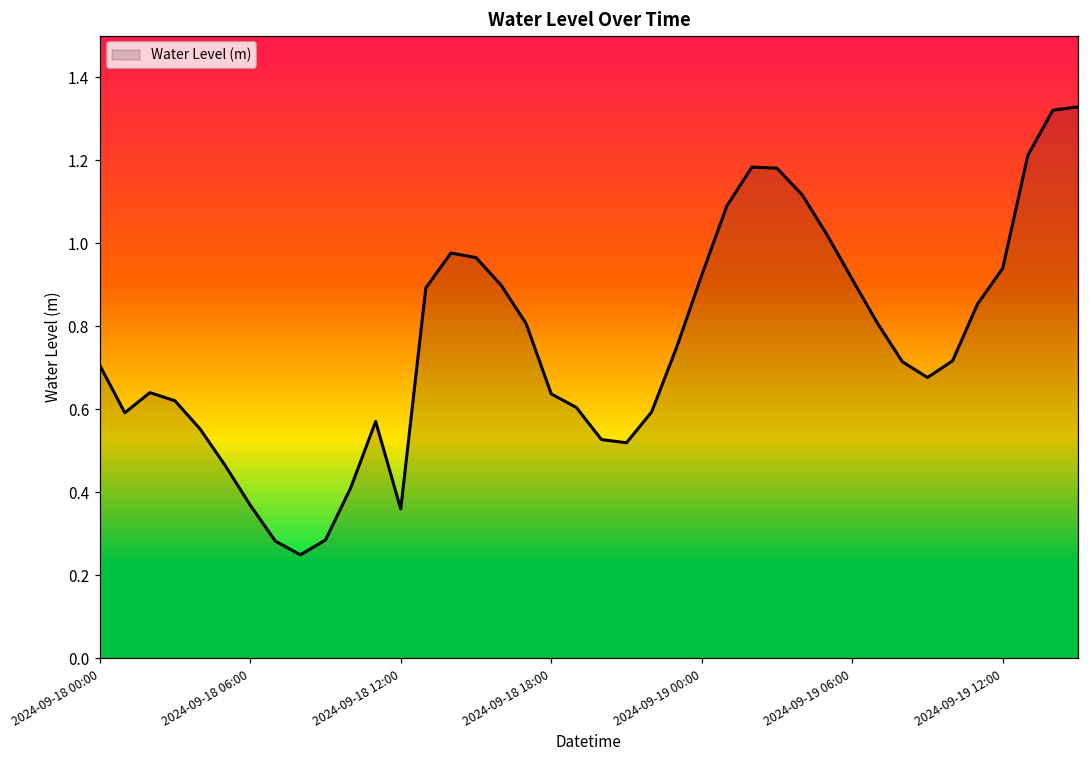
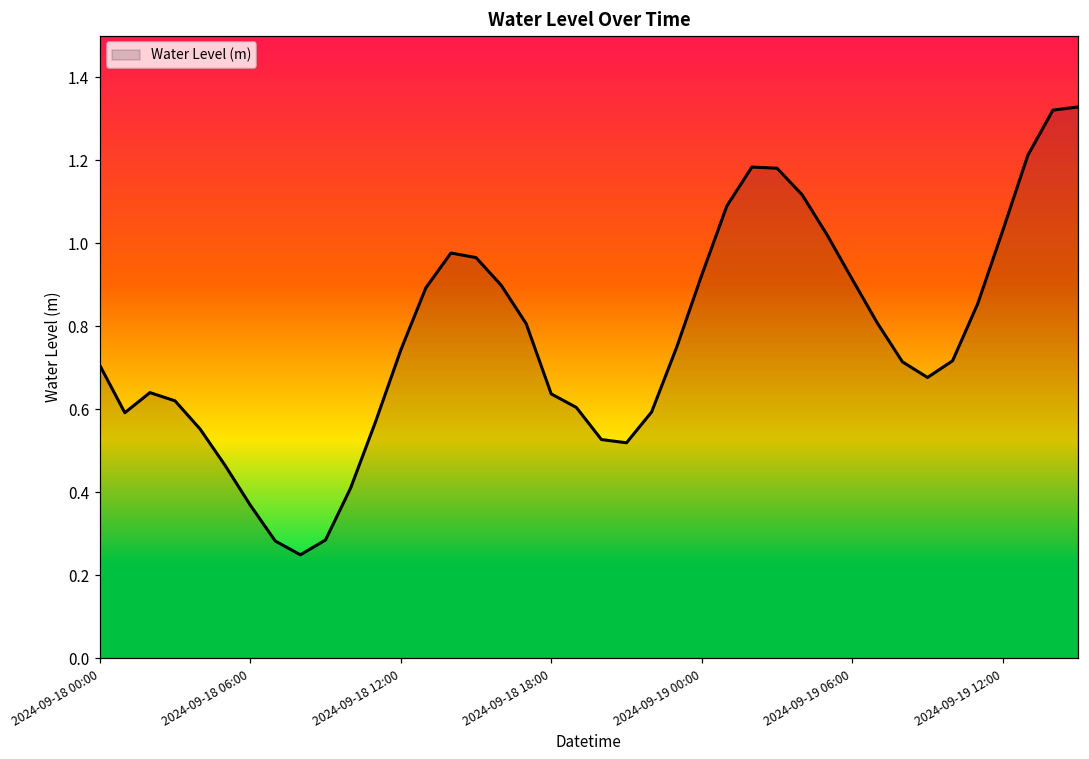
2024-09-18 12:00: 0.36 -> 0.74
2024-09-19 12:00: 0.94 -> 1.03
